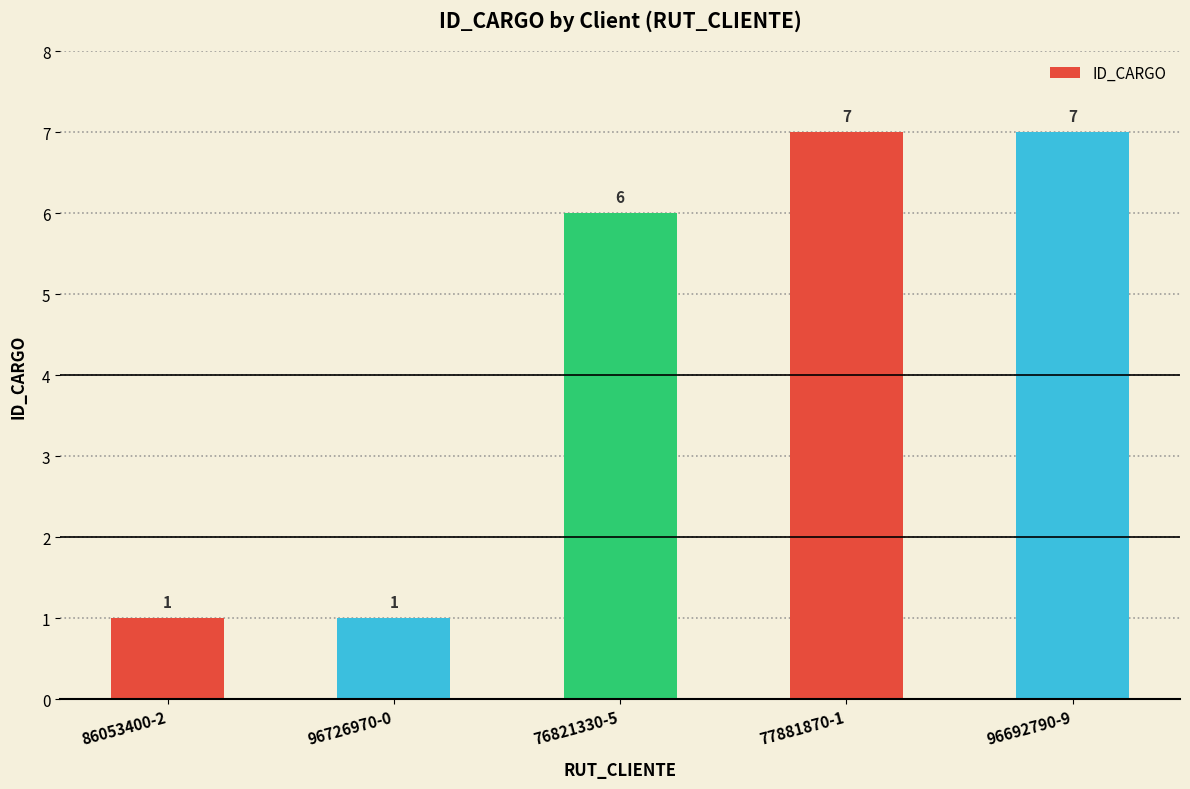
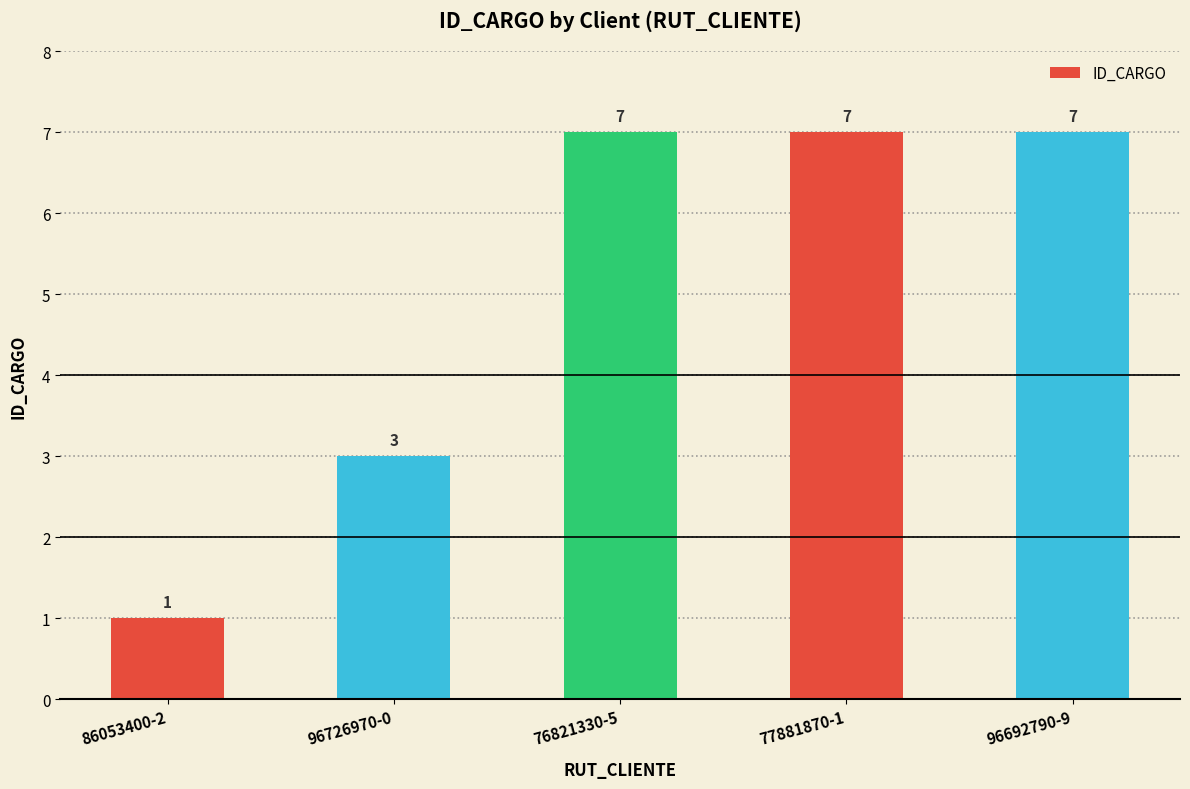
96726970-0: 1 -> 3
76821330-5: 6 -> 7
